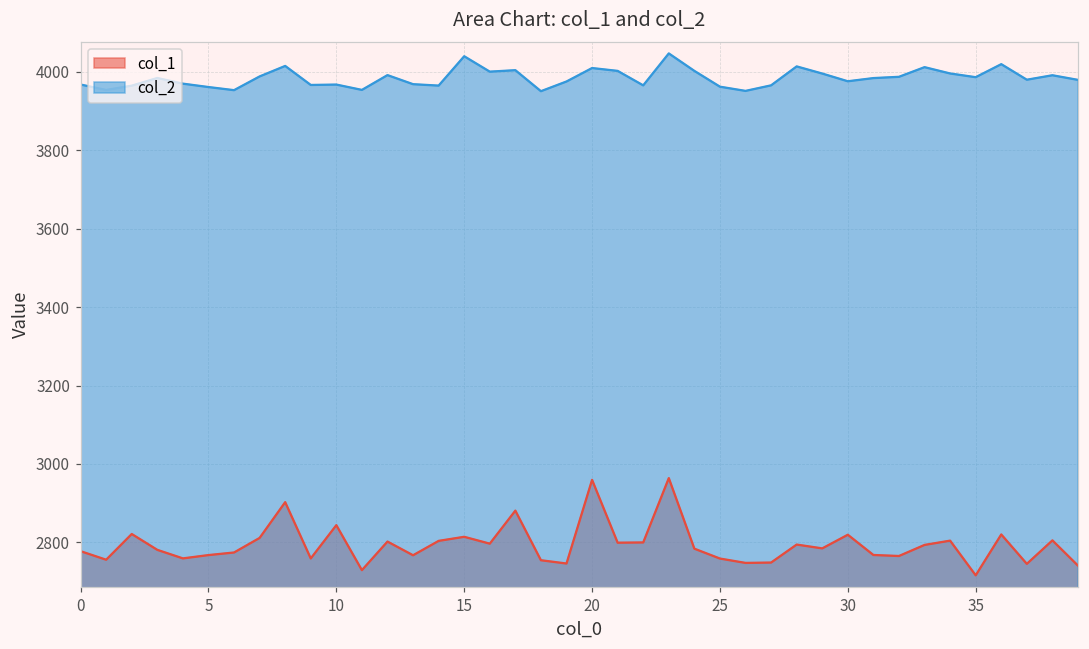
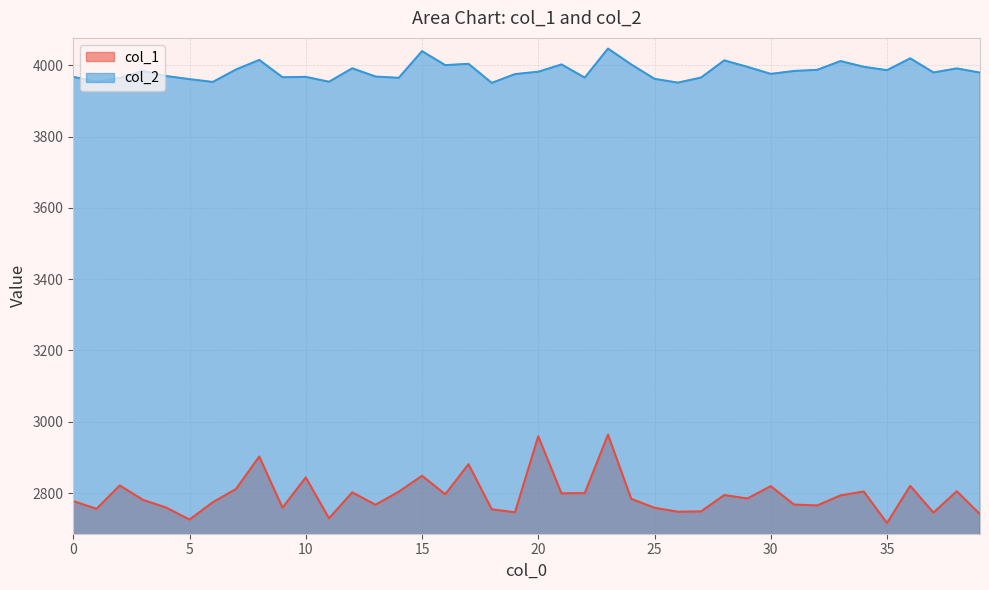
col_1, 5: 2770 -> 2730
col_1, 15: 2810 -> 2850
col_2, 20: 4010 -> 3980
